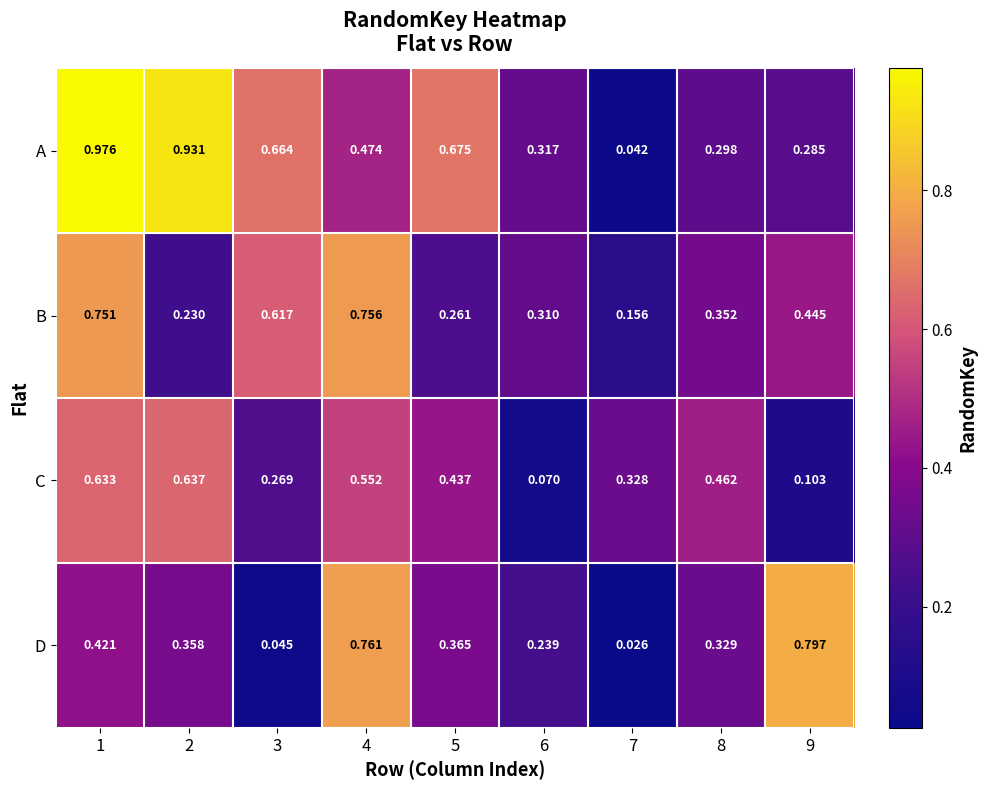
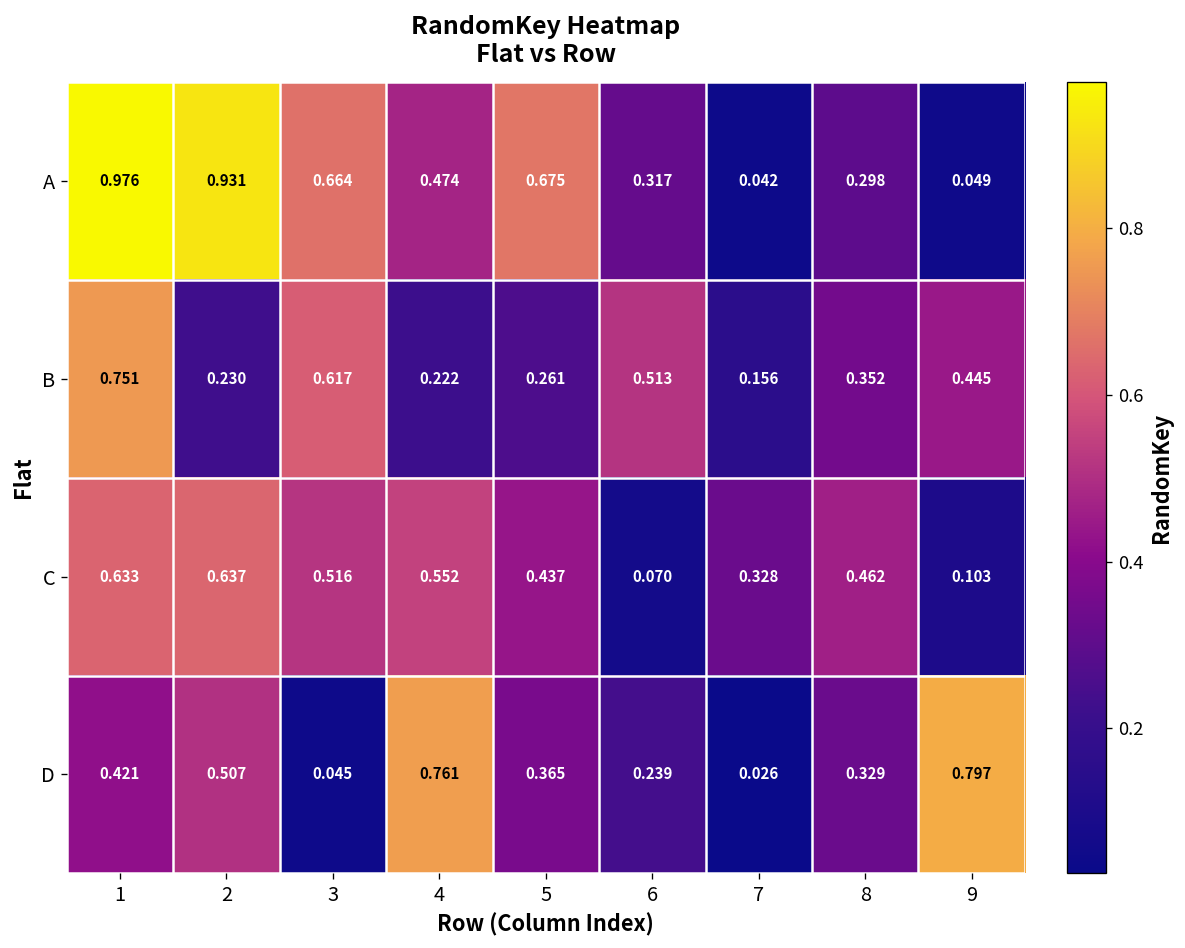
A, 9: 0.285 -> 0.049
B, 4: 0.756 -> 0.222
B, 6: 0.310 -> 0.513
C, 3: 0.269 -> 0.516
D, 2: 0.358 -> 0.507
